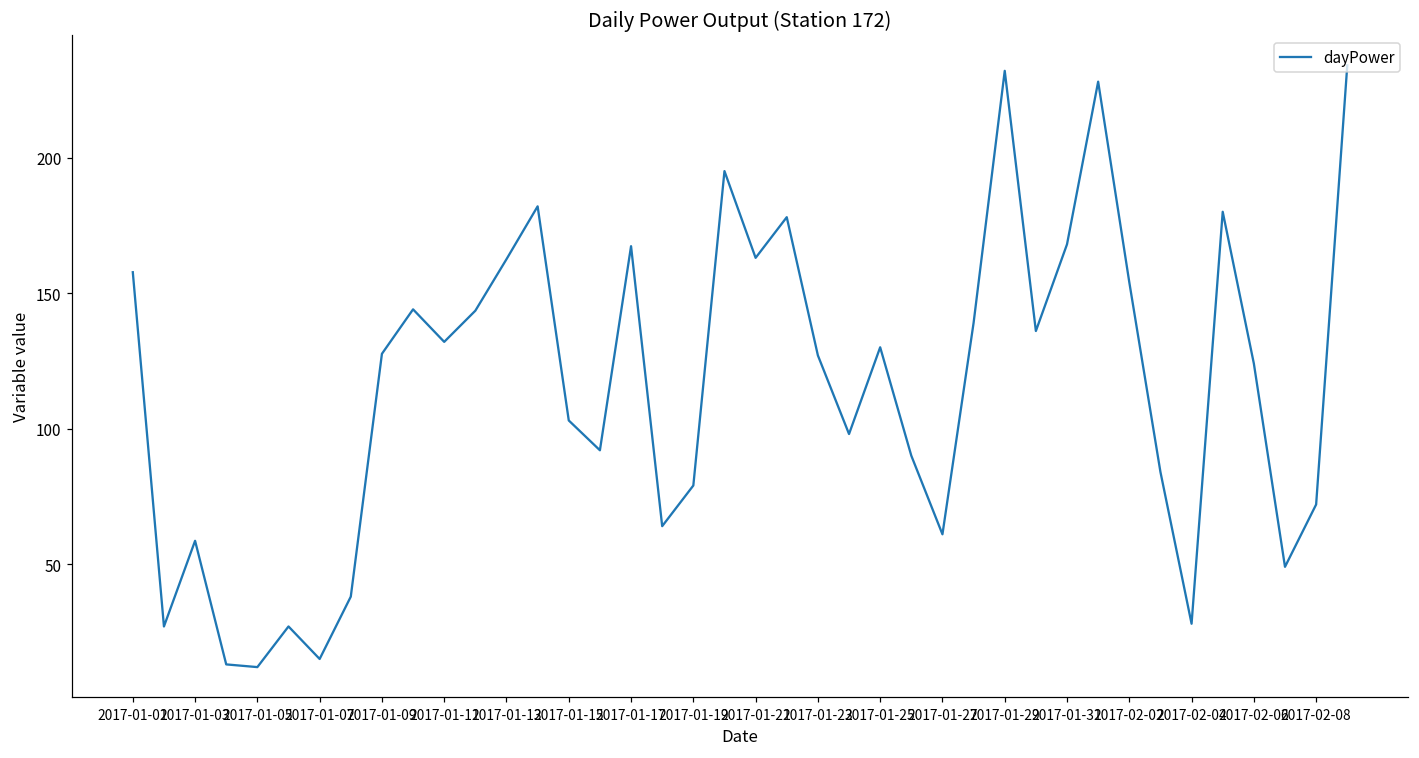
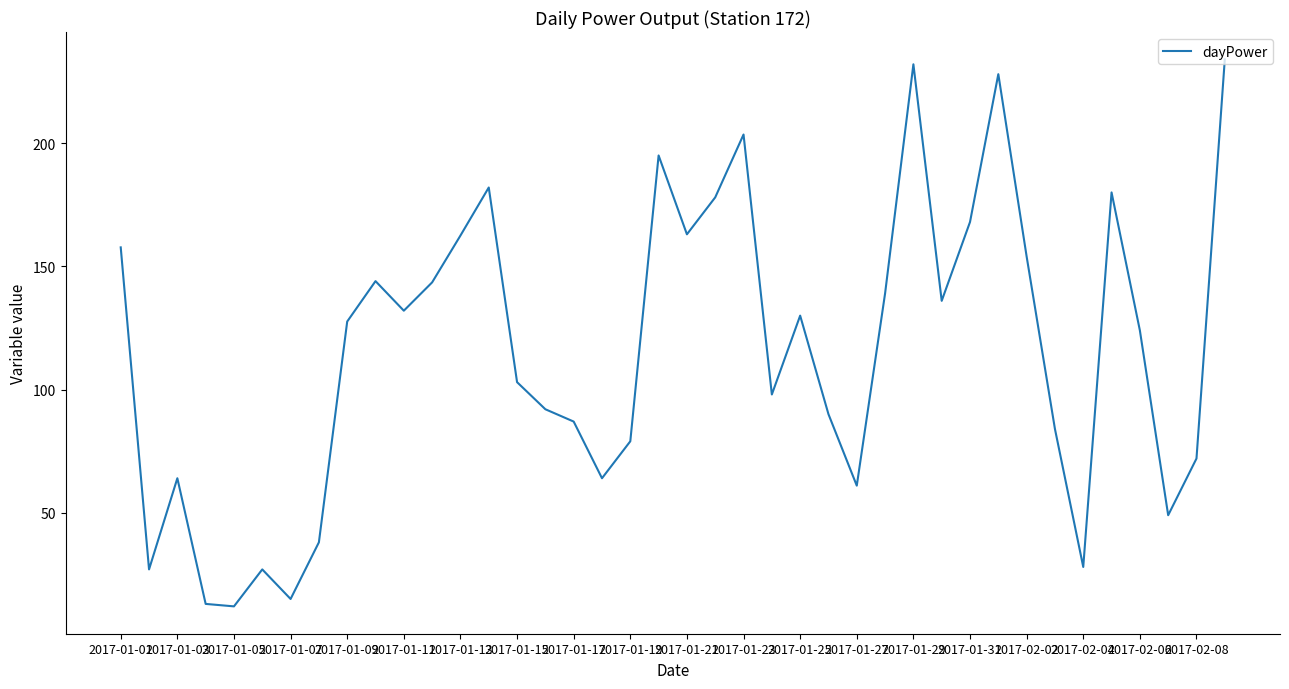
2017-01-03: 59 -> 64
2017-01-17: 167 -> 87
2017-01-23: 127 -> 204
